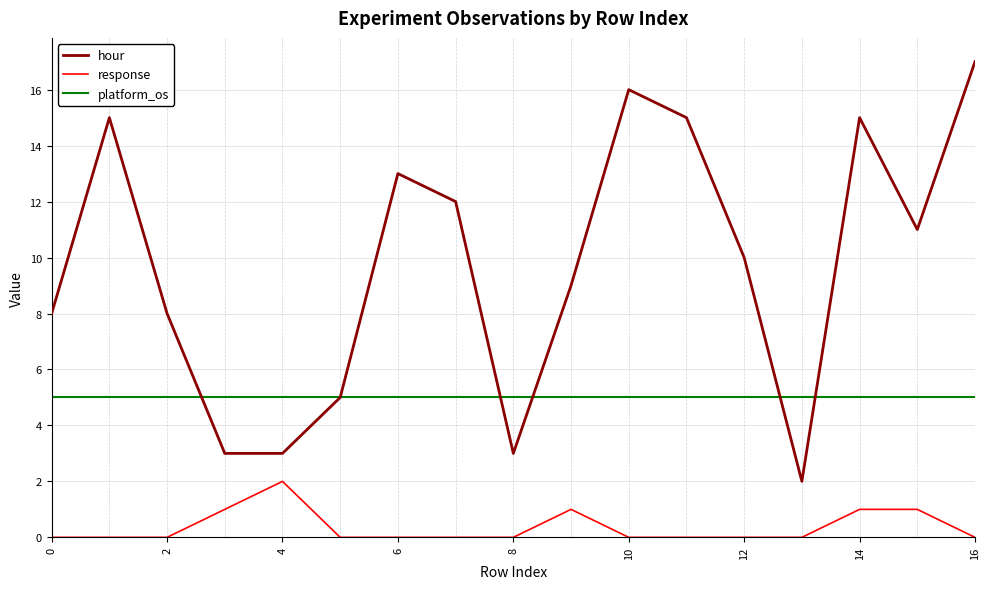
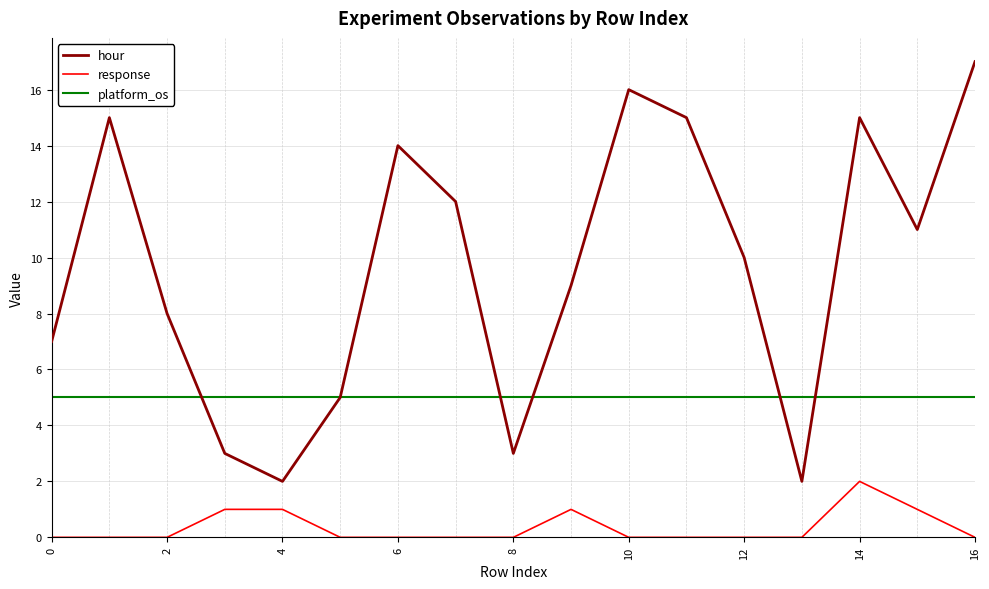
hour, 0: 8 -> 7
hour, 4: 3 -> 2
response, 4: 2 -> 1
hour, 6: 13 -> 14
response, 14: 1 -> 2
